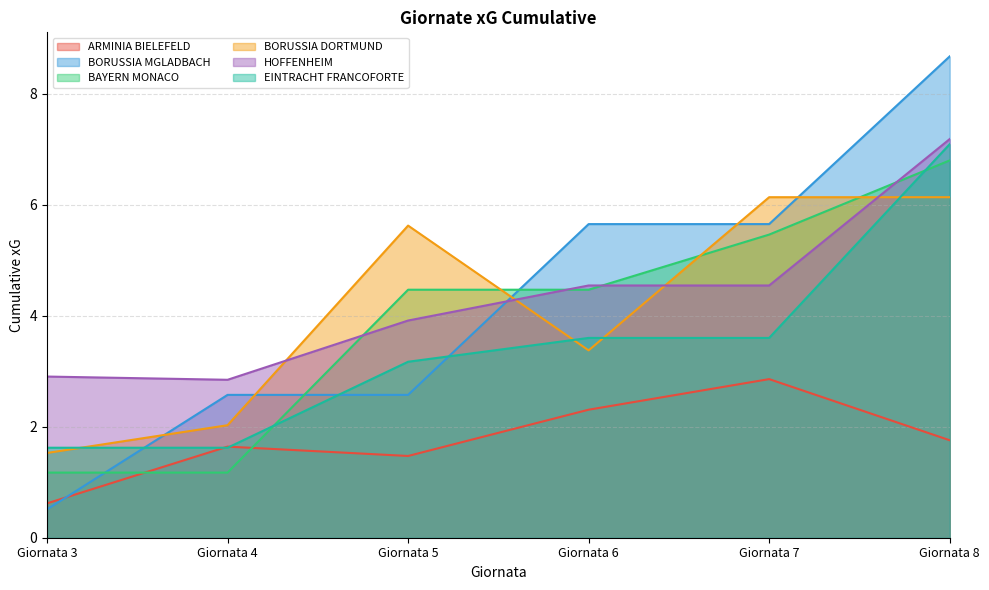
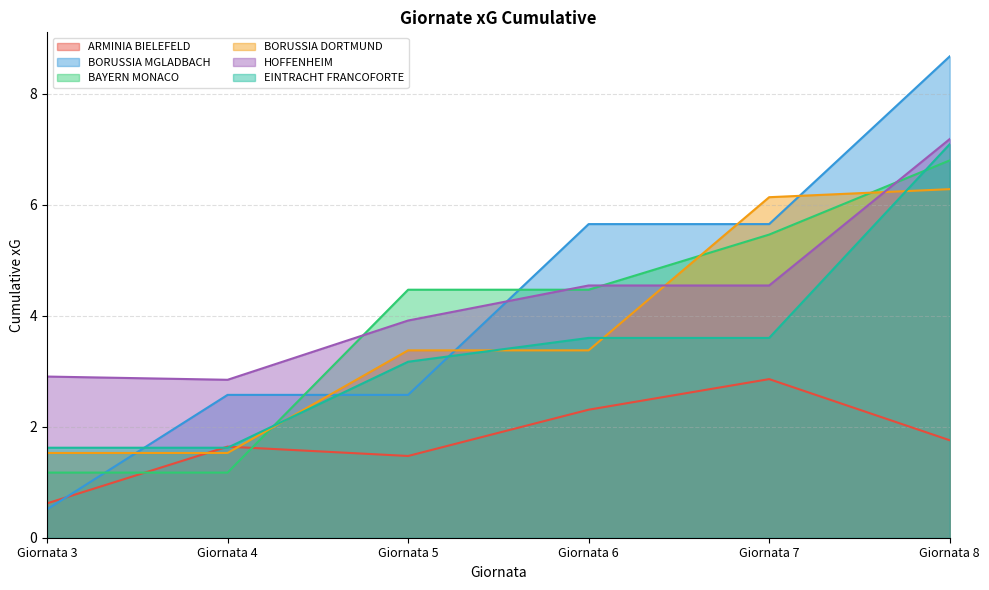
BORUSSIA DORTMUND, Giornata 4: 2.0 -> 1.5
BORUSSIA DORTMUND, Giornata 5: 5.6 -> 3.4
BORUSSIA DORTMUND, Giornata 8: 6.1 -> 6.3
